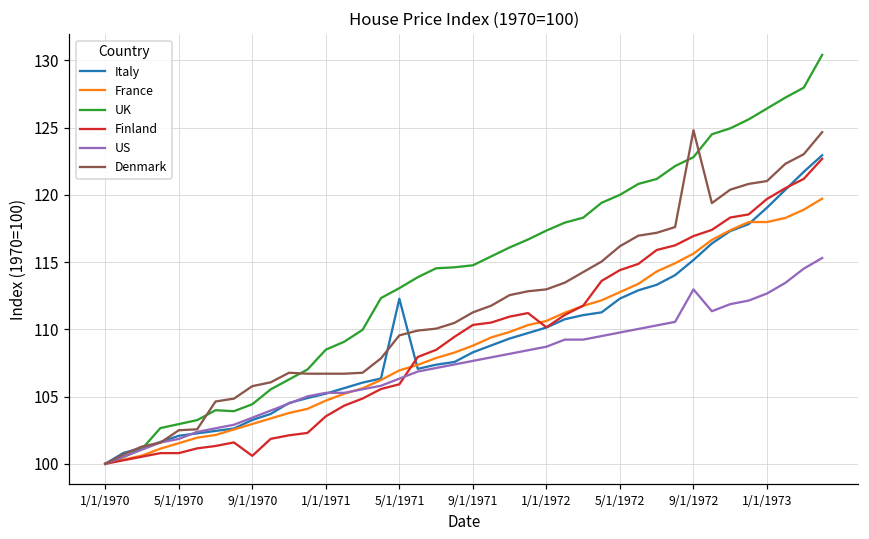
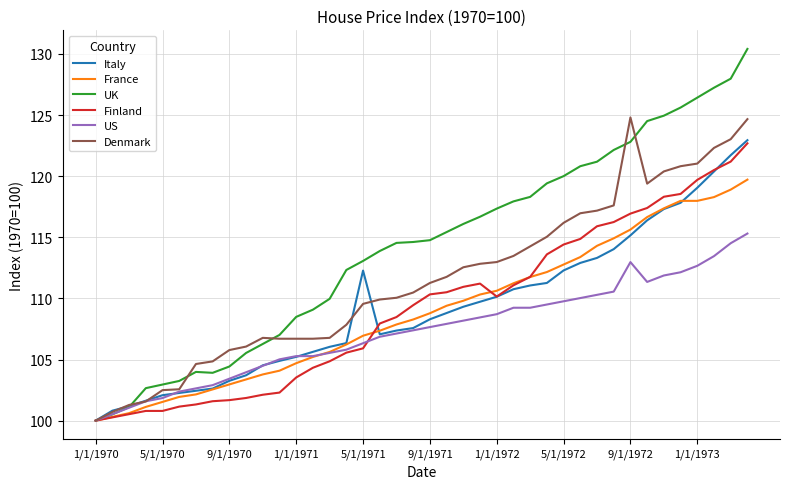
Finland, 9/1/1970: 100.6 -> 101.7
